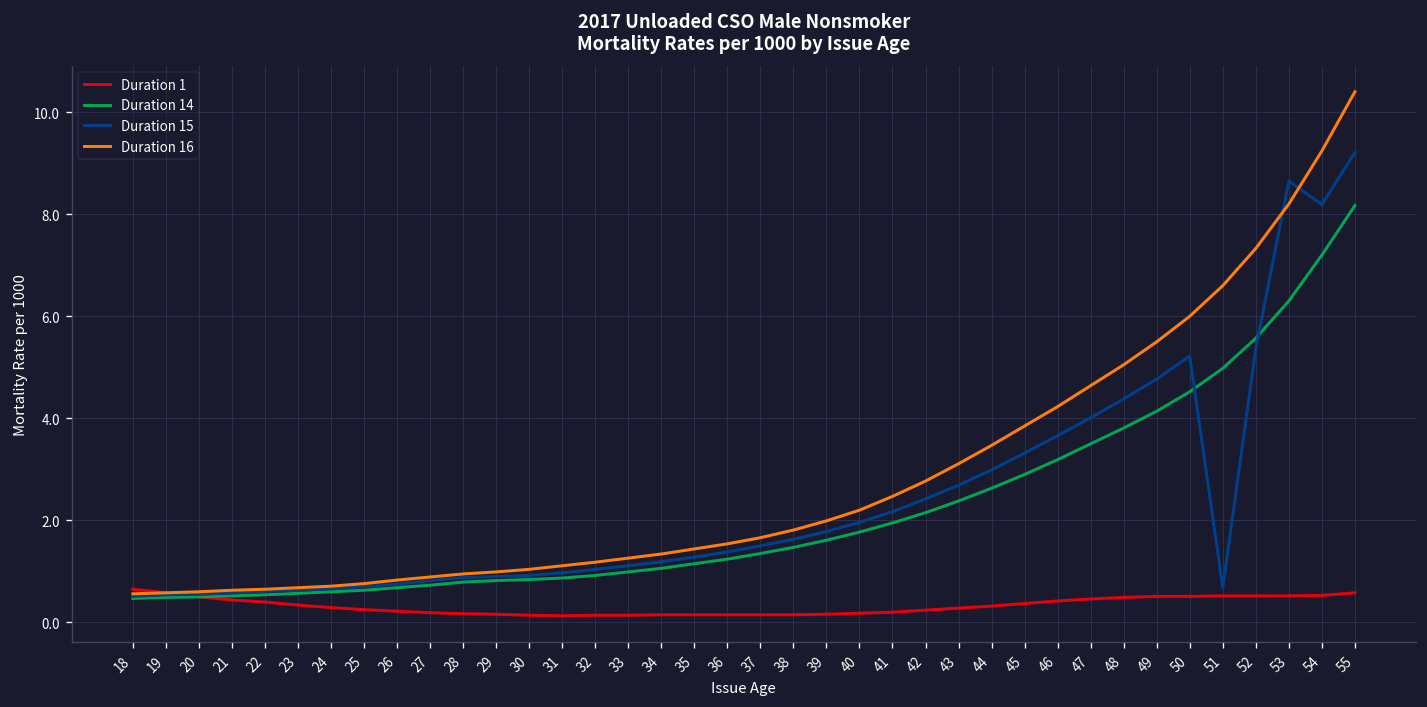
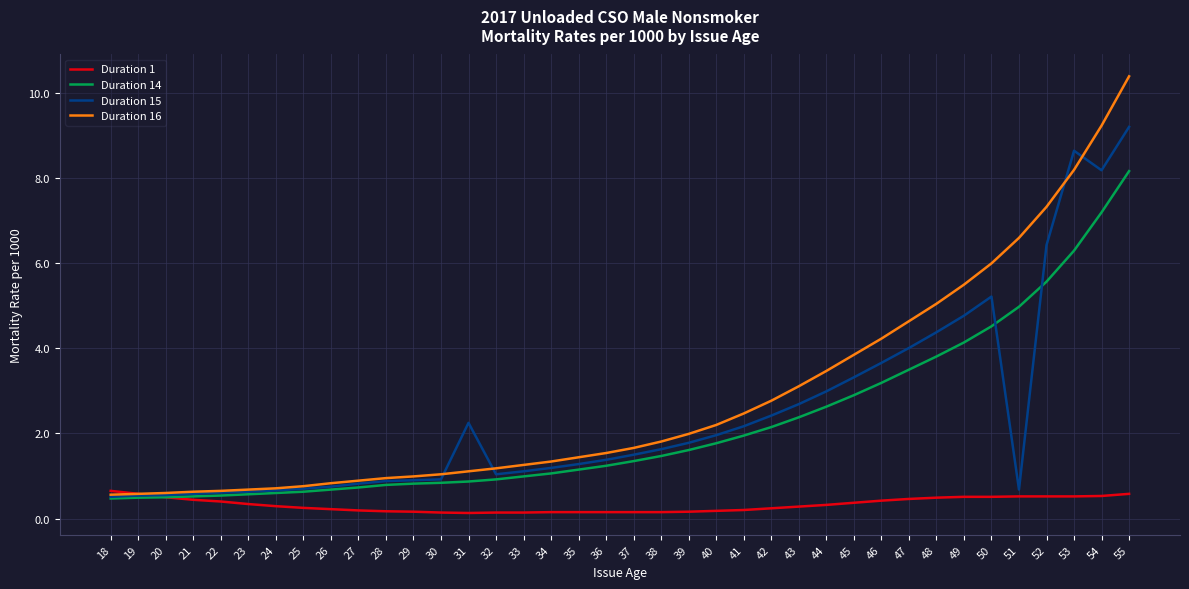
Duration 15, 31: 1.0 -> 2.3
Duration 15, 52: 5.4 -> 6.4
